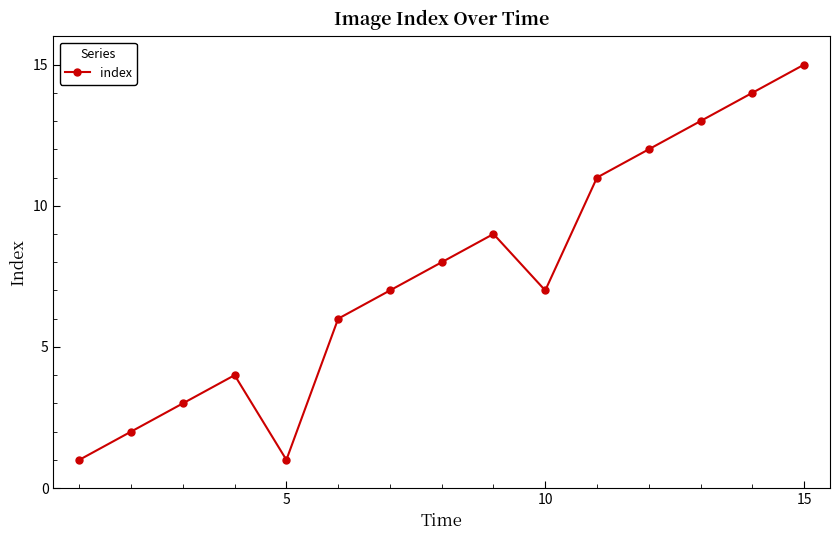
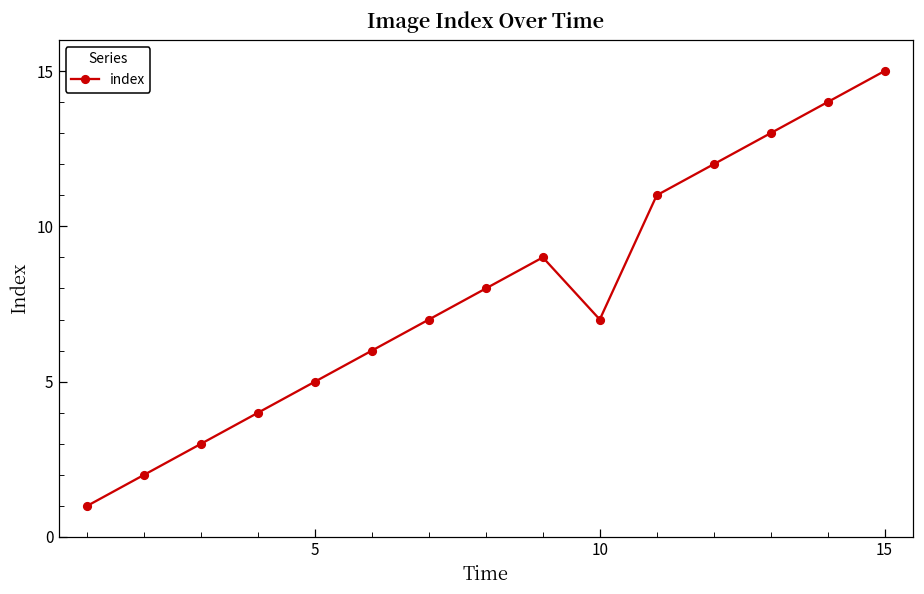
5: 1 -> 5
